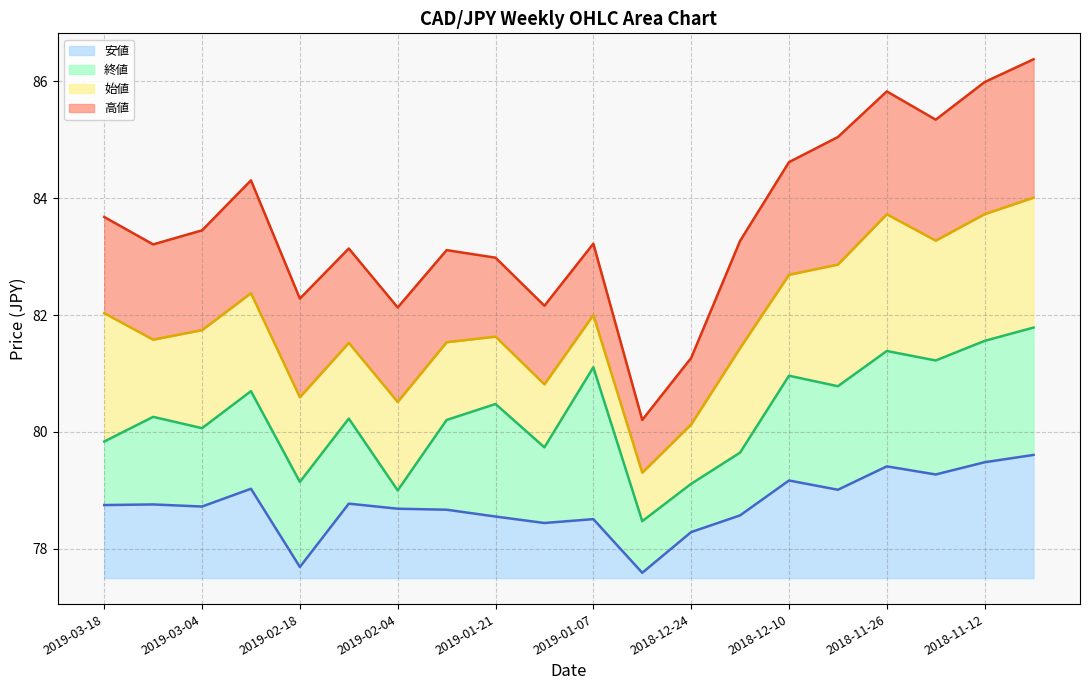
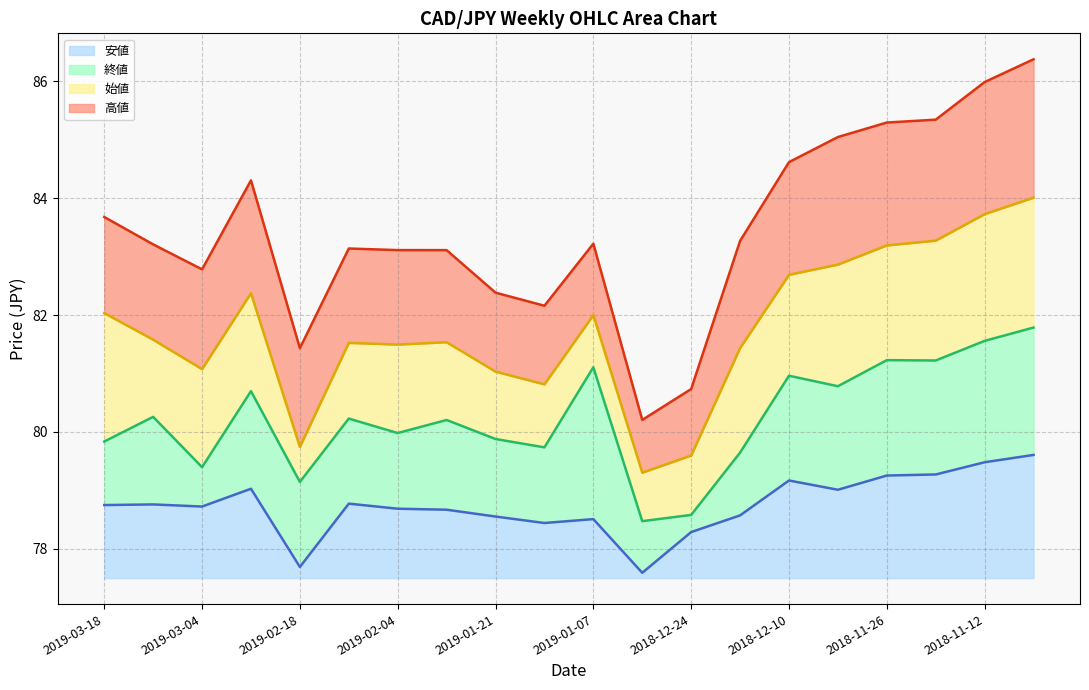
終値, 2019-03-04: 1.3 -> 0.7
始値, 2019-02-18: 1.4 -> 0.6
終値, 2019-02-04: 0.3 -> 1.3
終値, 2019-01-21: 1.9 -> 1.3
終値, 2018-12-24: 0.8 -> 0.3
安値, 2018-11-26: 79.4 -> 79.3
始値, 2018-11-26: 2.3 -> 2.0
